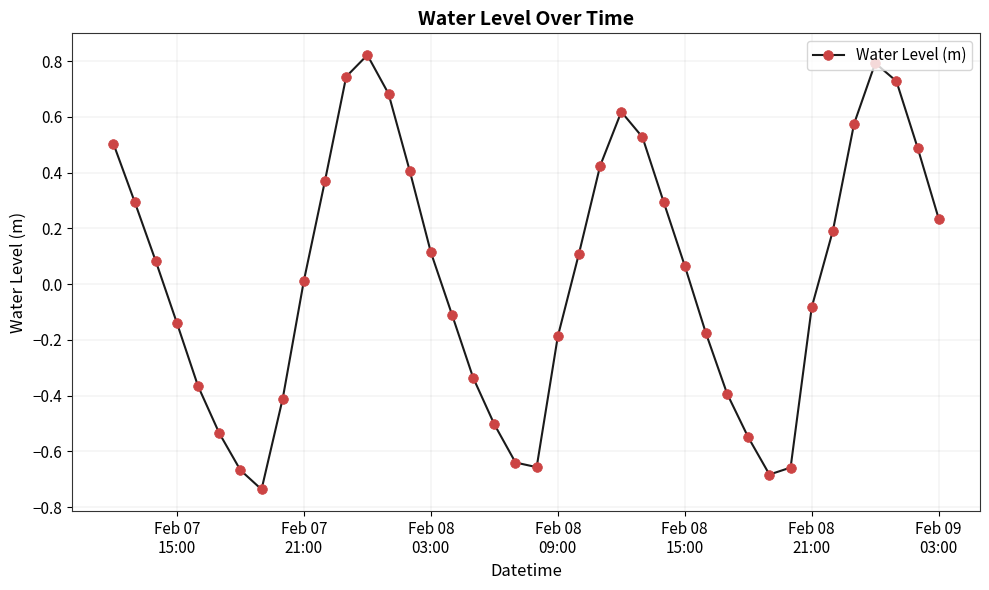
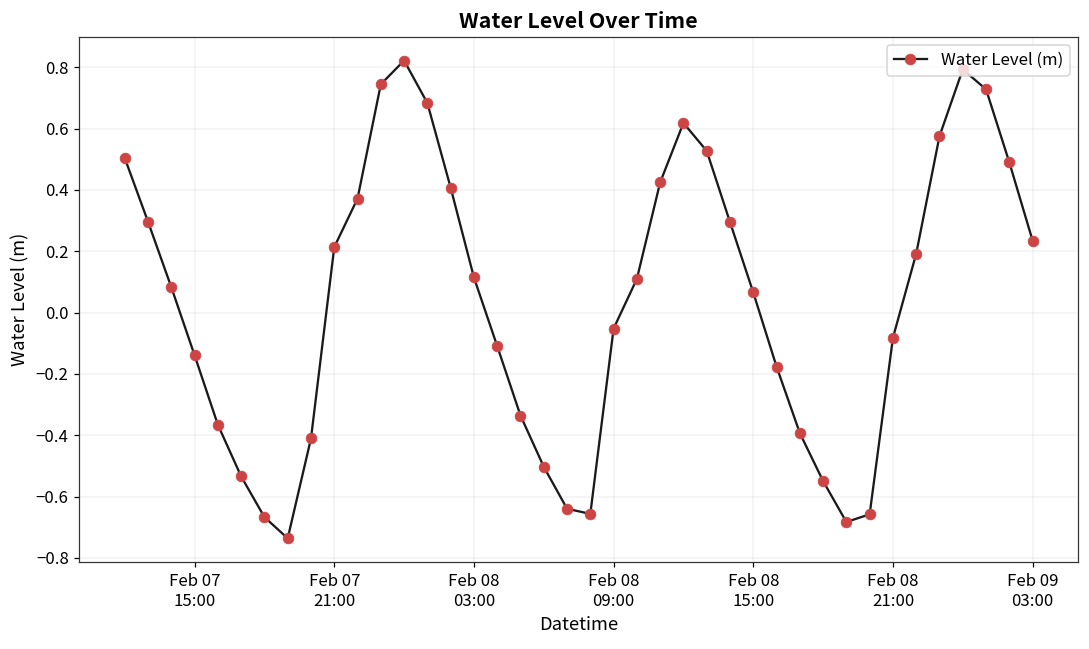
Feb 07 21:00: 0.01 -> 0.21
Feb 08 09:00: -0.19 -> -0.05
